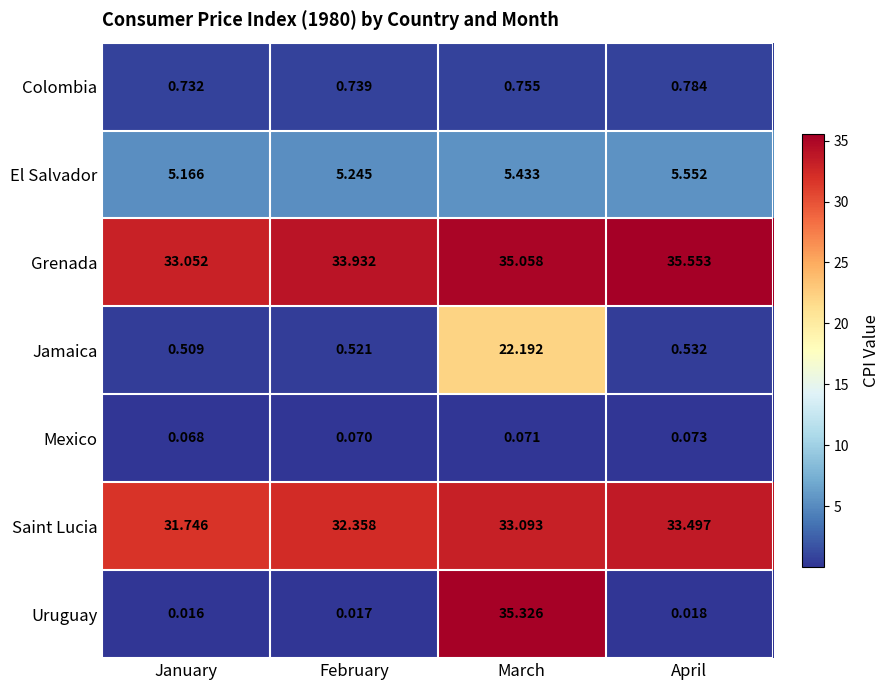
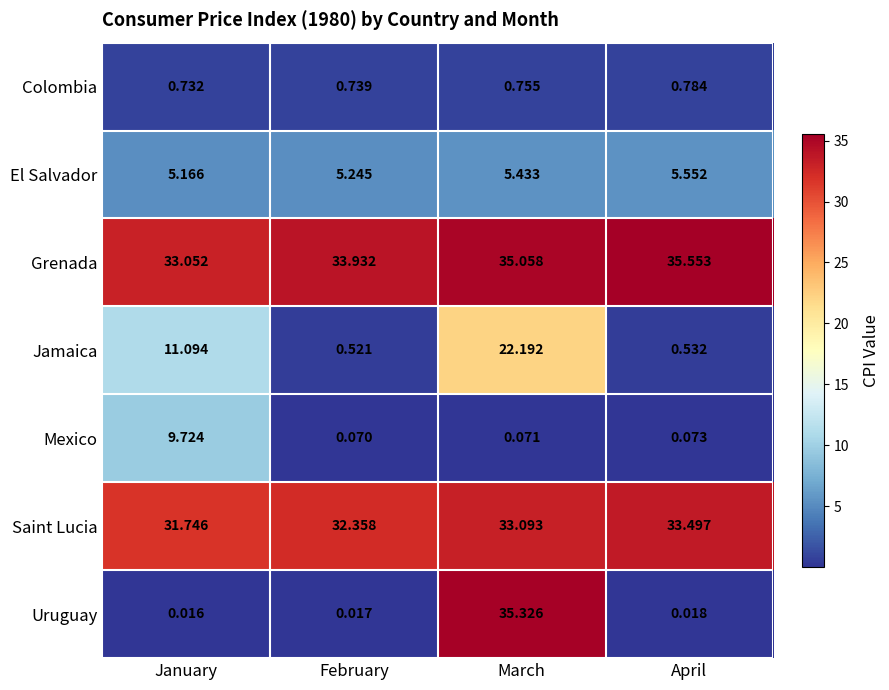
Jamaica, January: 0.509 -> 11.094
Mexico, January: 0.068 -> 9.724
